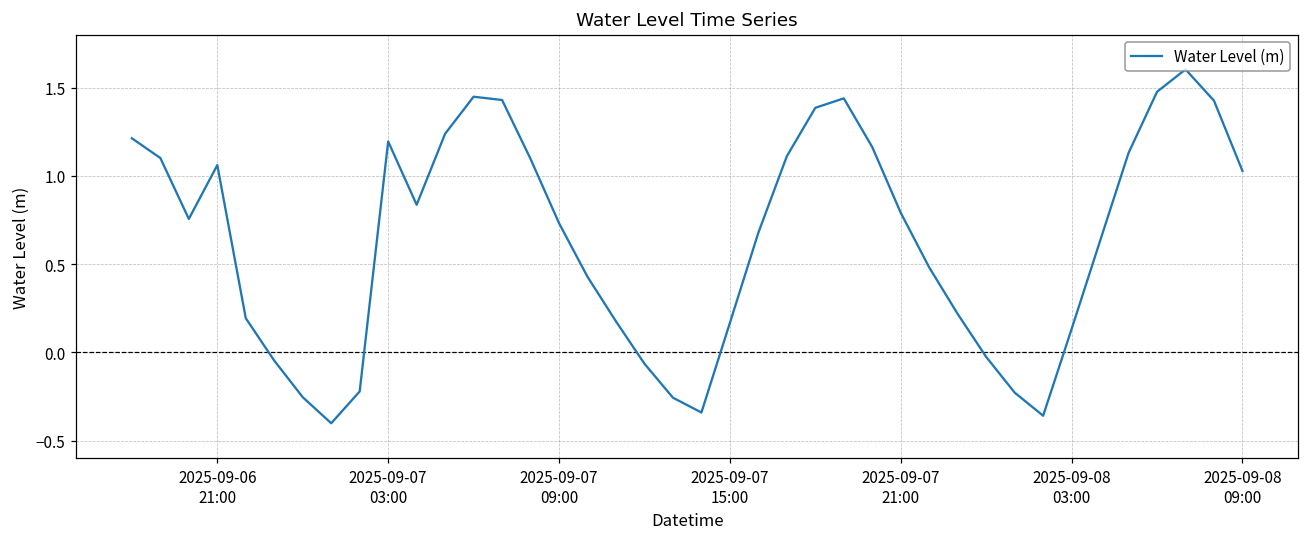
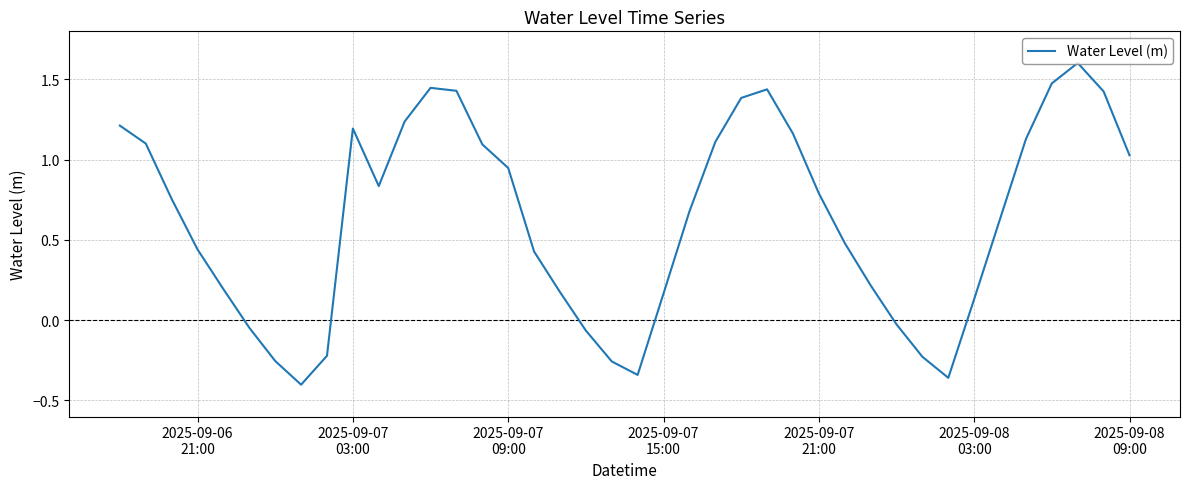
2025-09-06 21:00: 1.06 -> 0.44
2025-09-07 09:00: 0.73 -> 0.95
